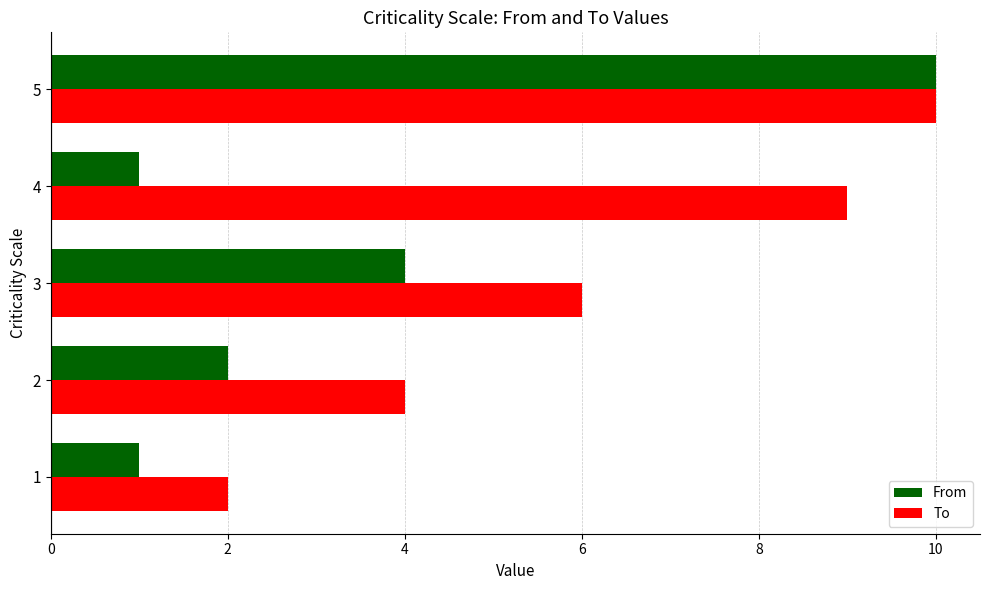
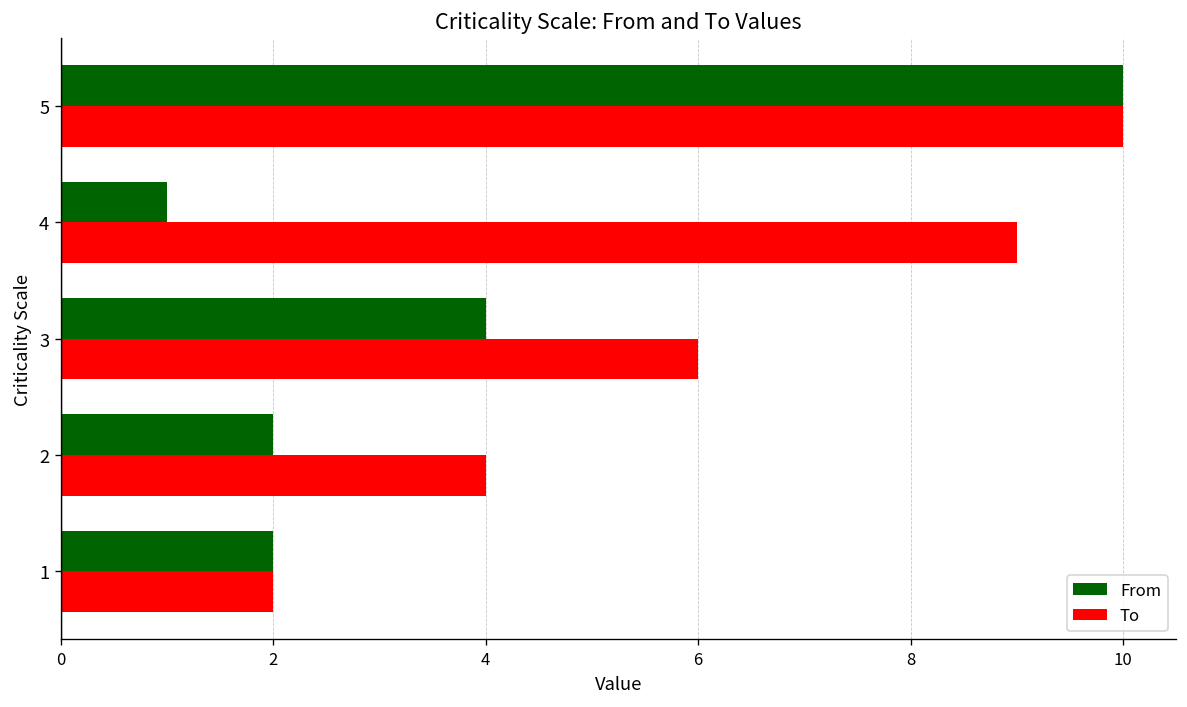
From, 1: 1 -> 2
